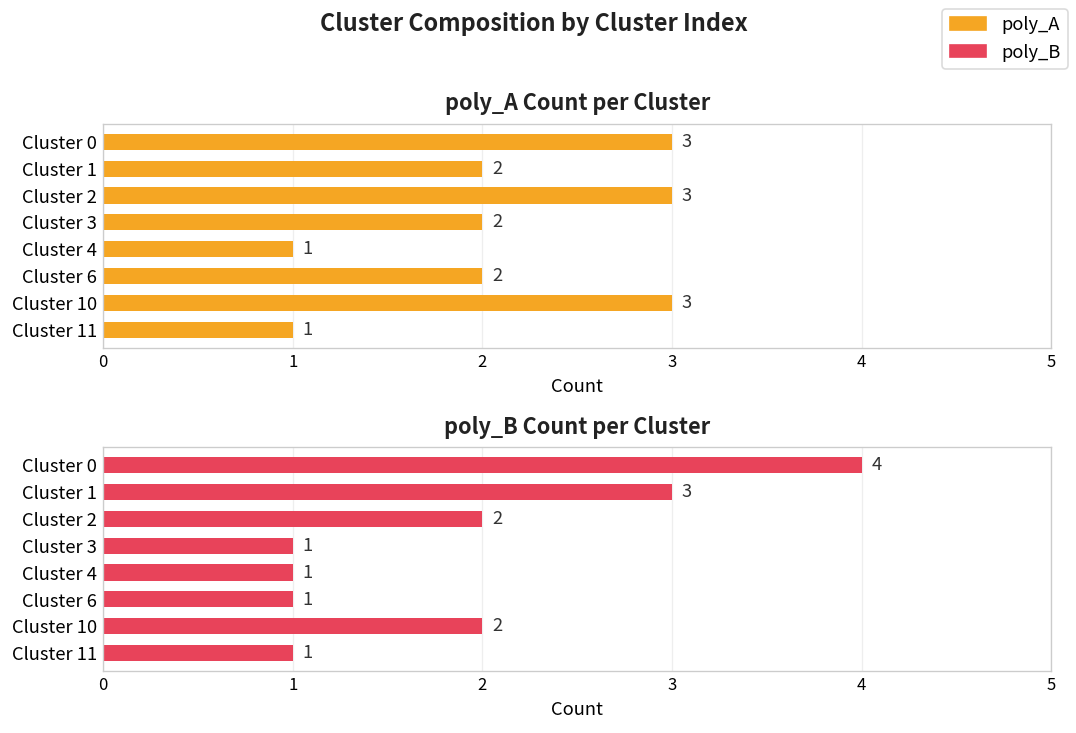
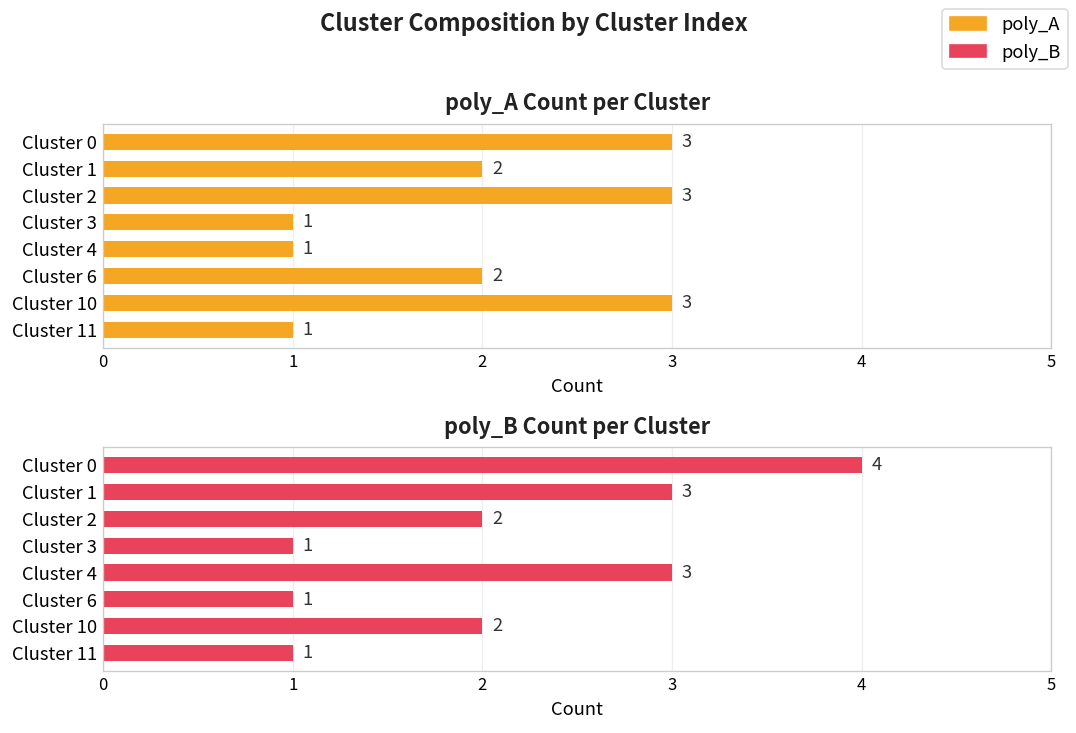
poly_A Count per Cluster, Cluster 3: 2 -> 1
poly_B Count per Cluster, Cluster 4: 1 -> 3
